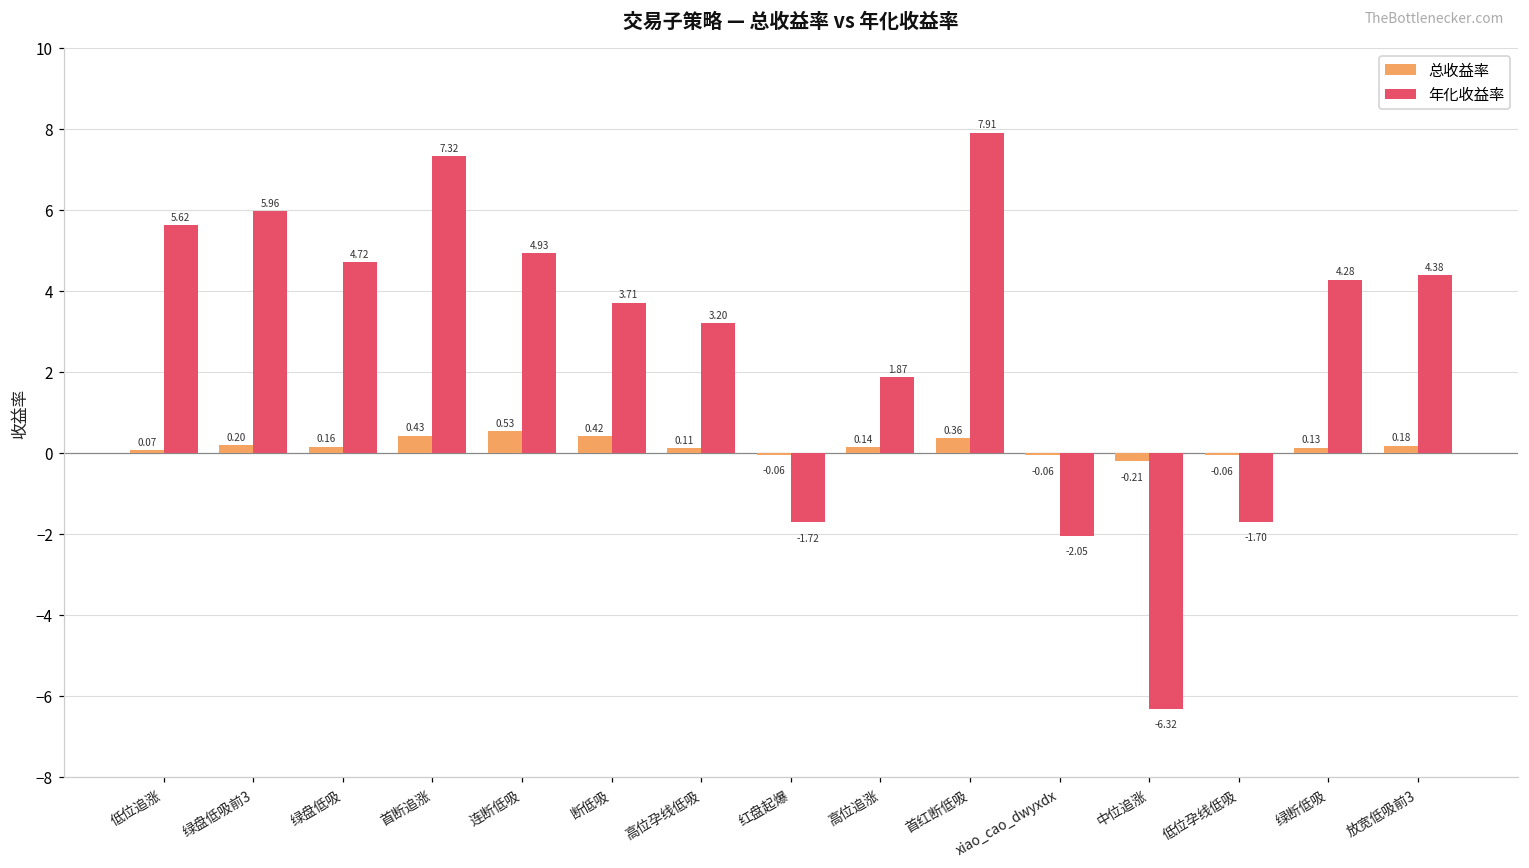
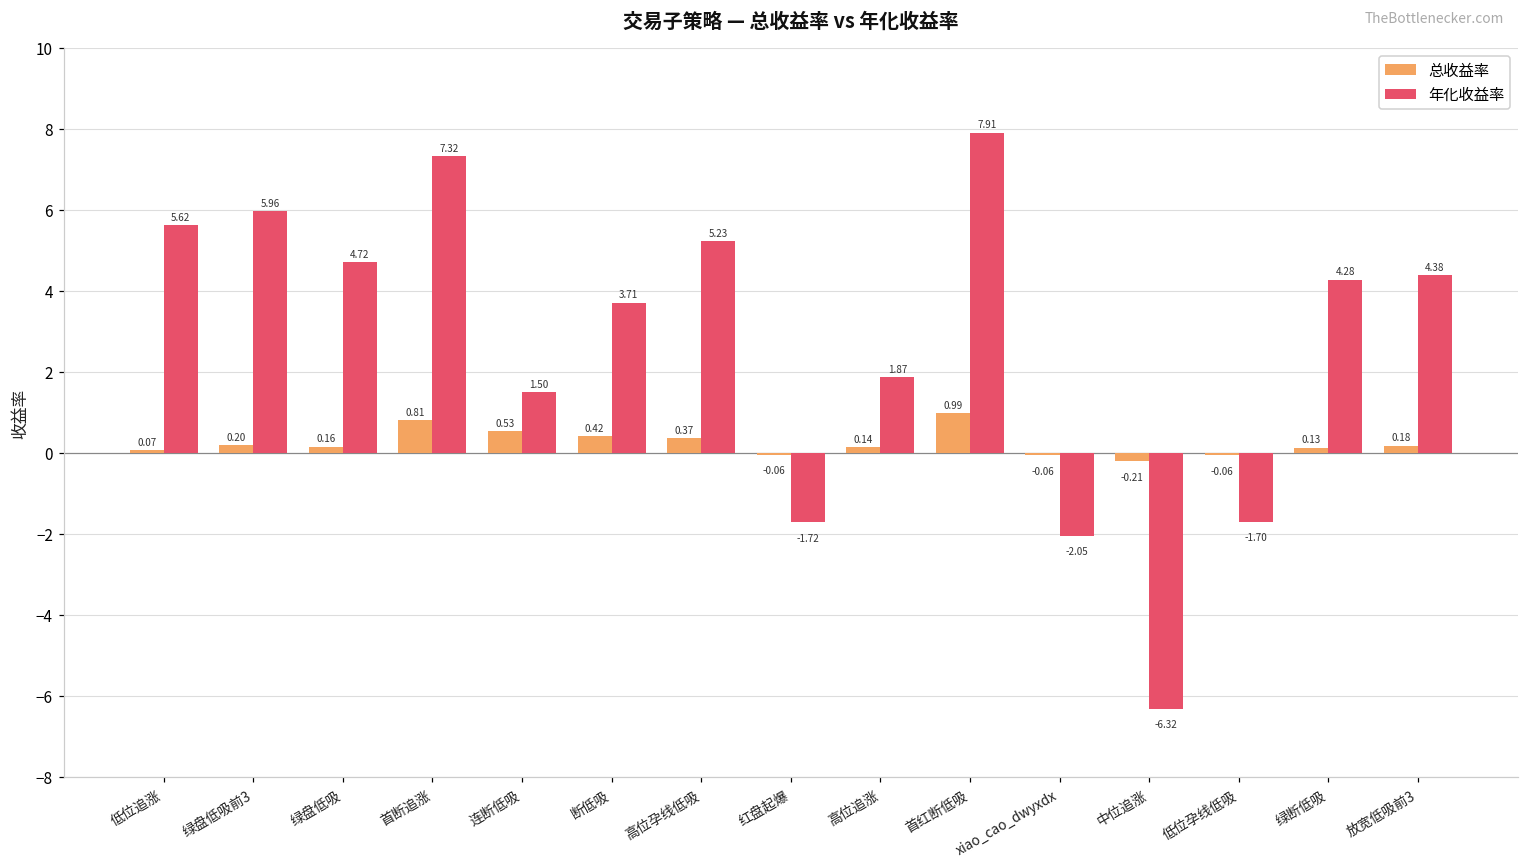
总收益率, 首断追涨: 0.43 -> 0.81
年化收益率, 连断低吸: 4.93 -> 1.50
总收益率, 高位孕线低吸: 0.11 -> 0.37
年化收益率, 高位孕线低吸: 3.20 -> 5.23
总收益率, 首红断低吸: 0.36 -> 0.99
